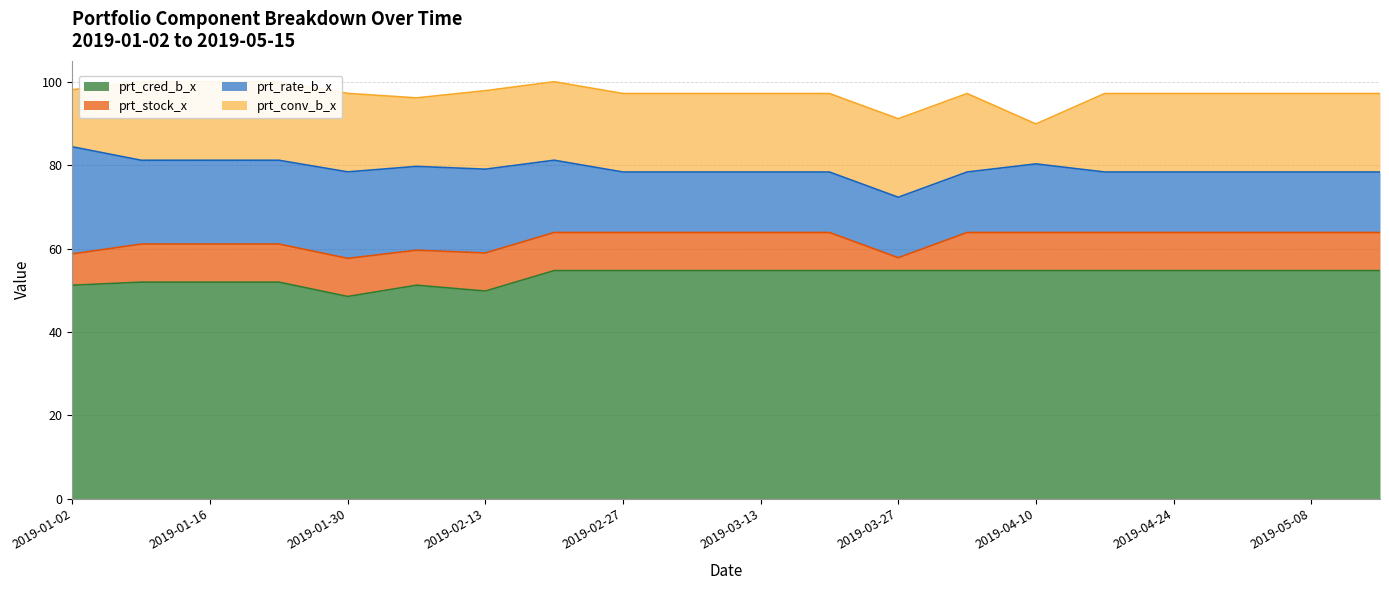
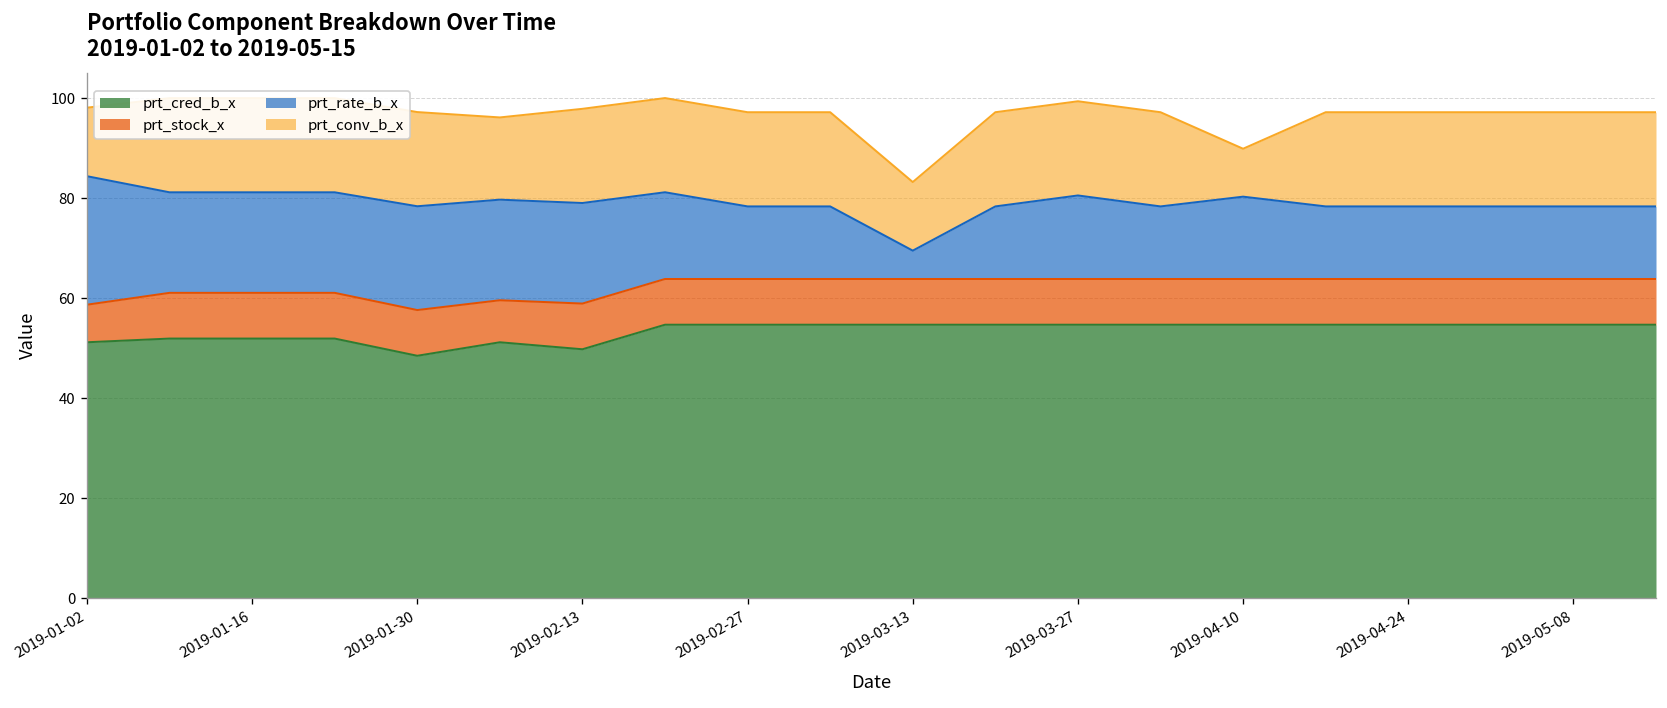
prt_rate_b_x, 2019-03-13: 15 -> 6
prt_conv_b_x, 2019-03-13: 19 -> 14
prt_stock_x, 2019-03-27: 3 -> 9
prt_rate_b_x, 2019-03-27: 15 -> 17
